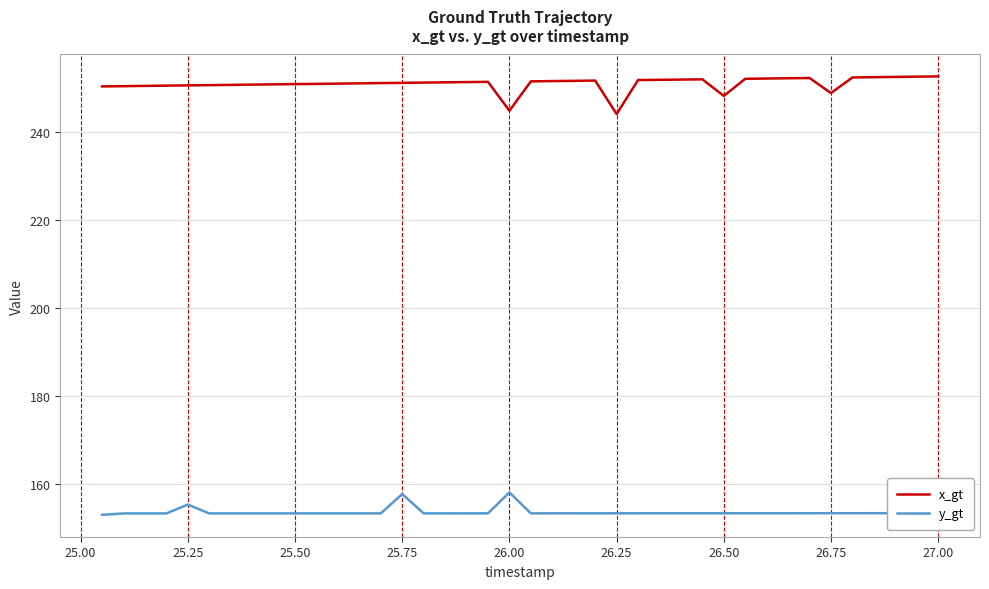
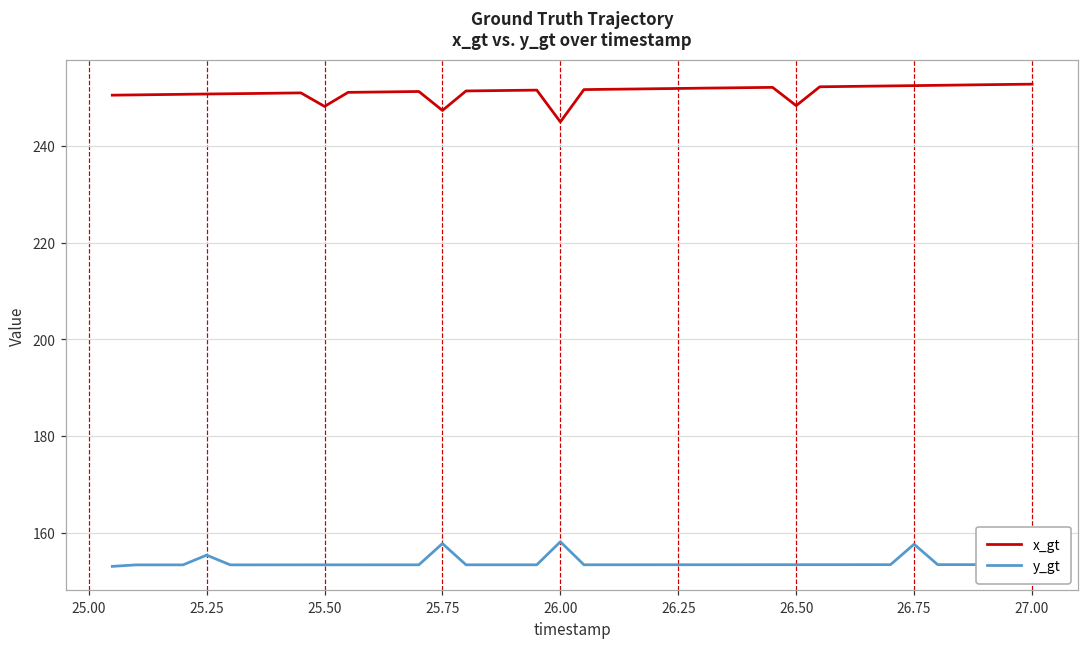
x_gt, 25.50: 251 -> 248
x_gt, 25.75: 251 -> 247
x_gt, 26.25: 244 -> 252
x_gt, 26.75: 249 -> 252
y_gt, 26.75: 153 -> 158
